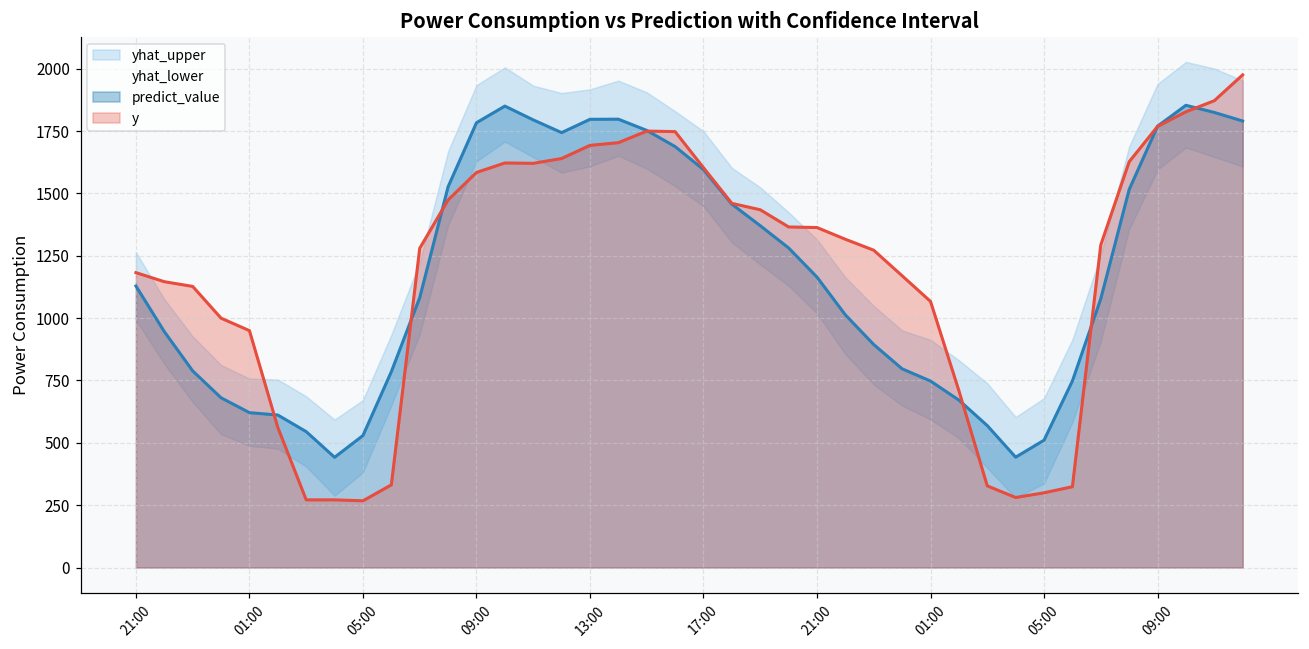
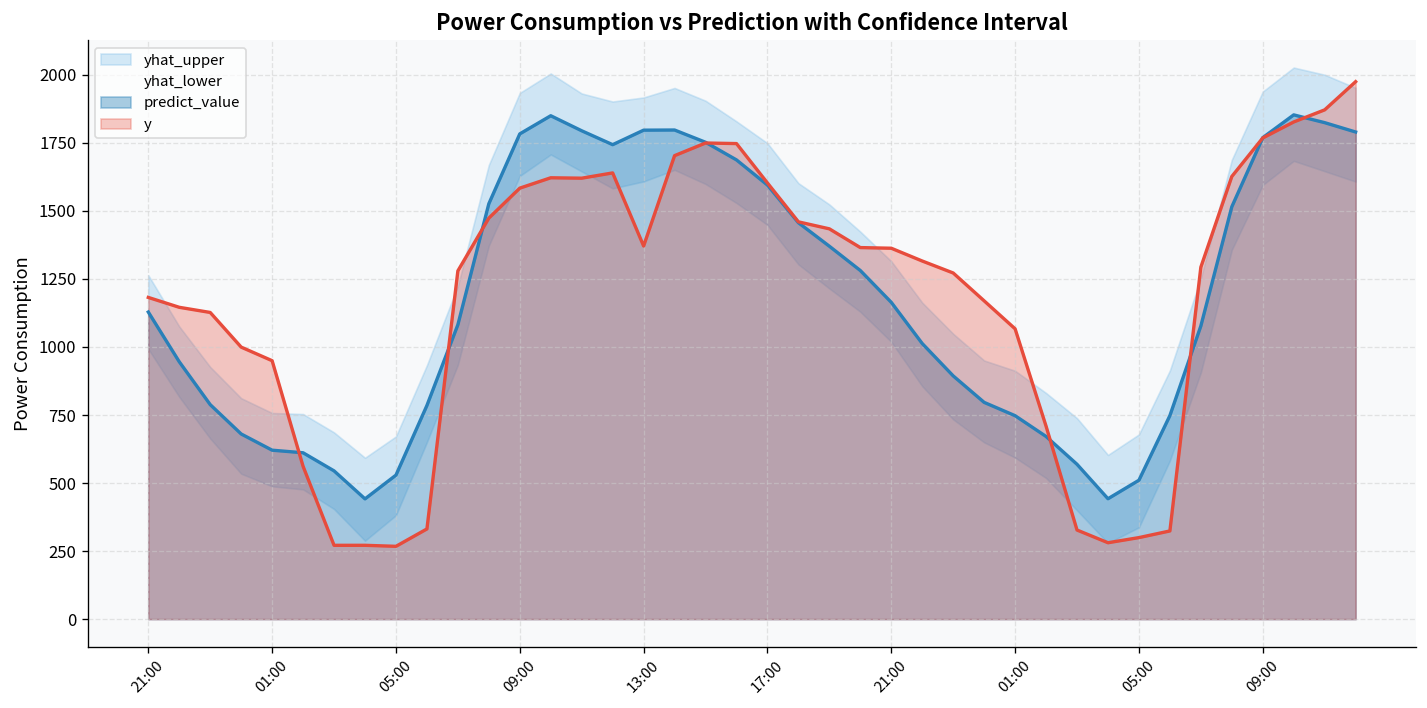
y, 13:00: 1690 -> 1370
